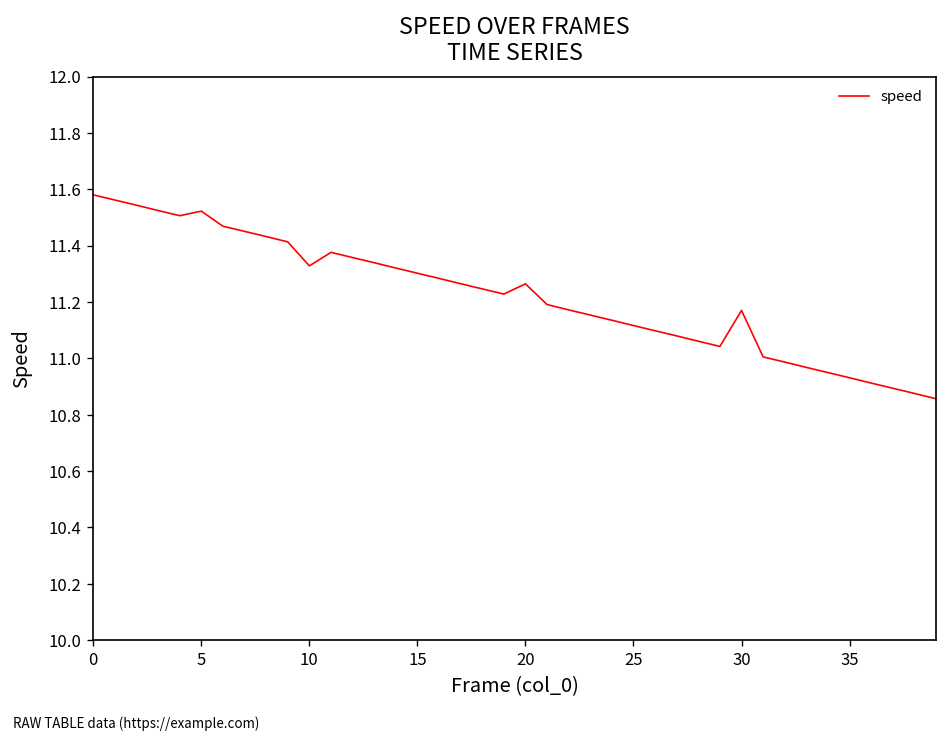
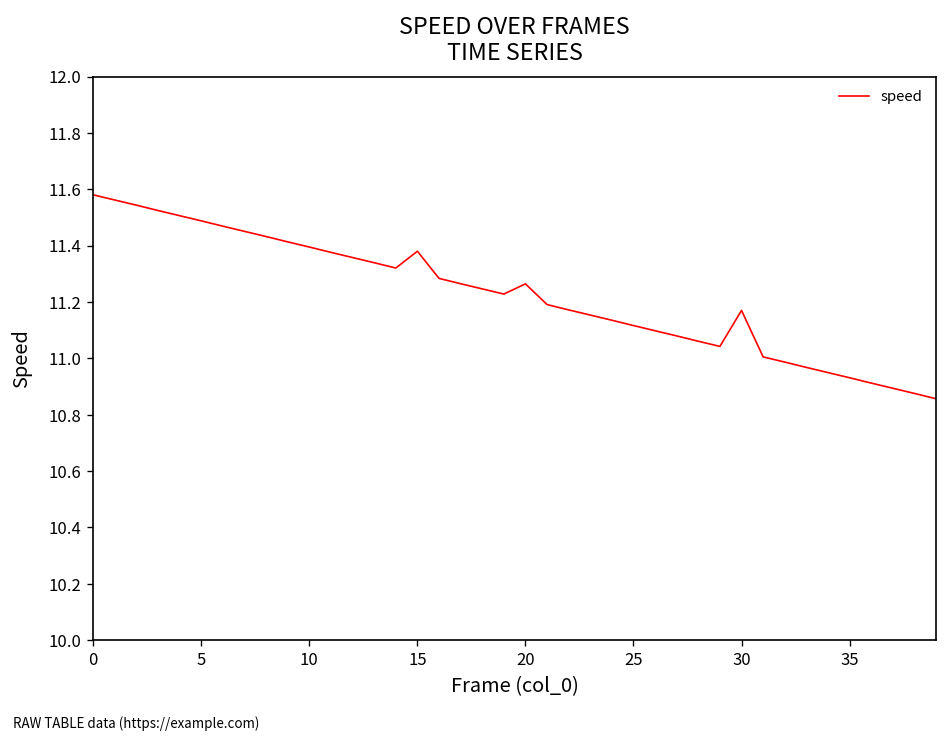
5: 11.52 -> 11.49
10: 11.33 -> 11.39
15: 11.30 -> 11.38
